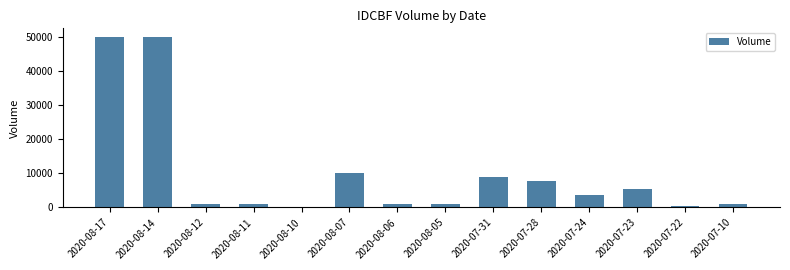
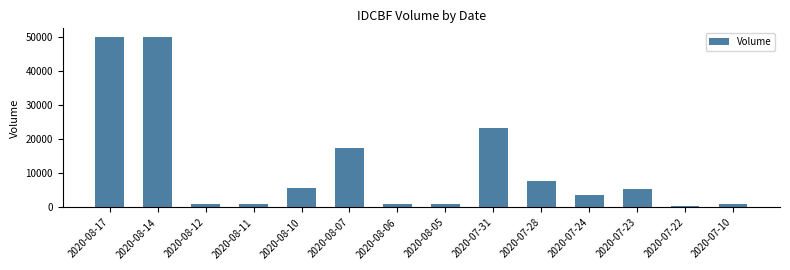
2020-08-10: 0 -> 6000
2020-08-07: 10000 -> 17000
2020-07-31: 9000 -> 23000
